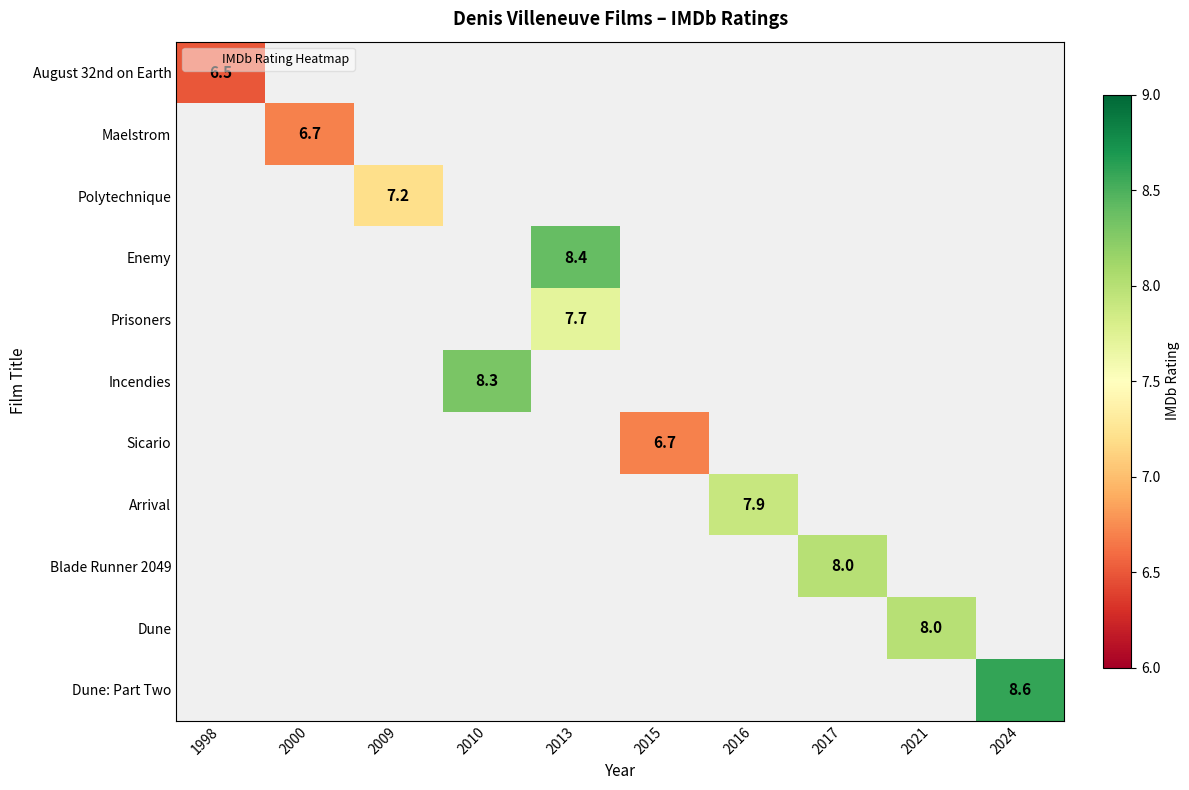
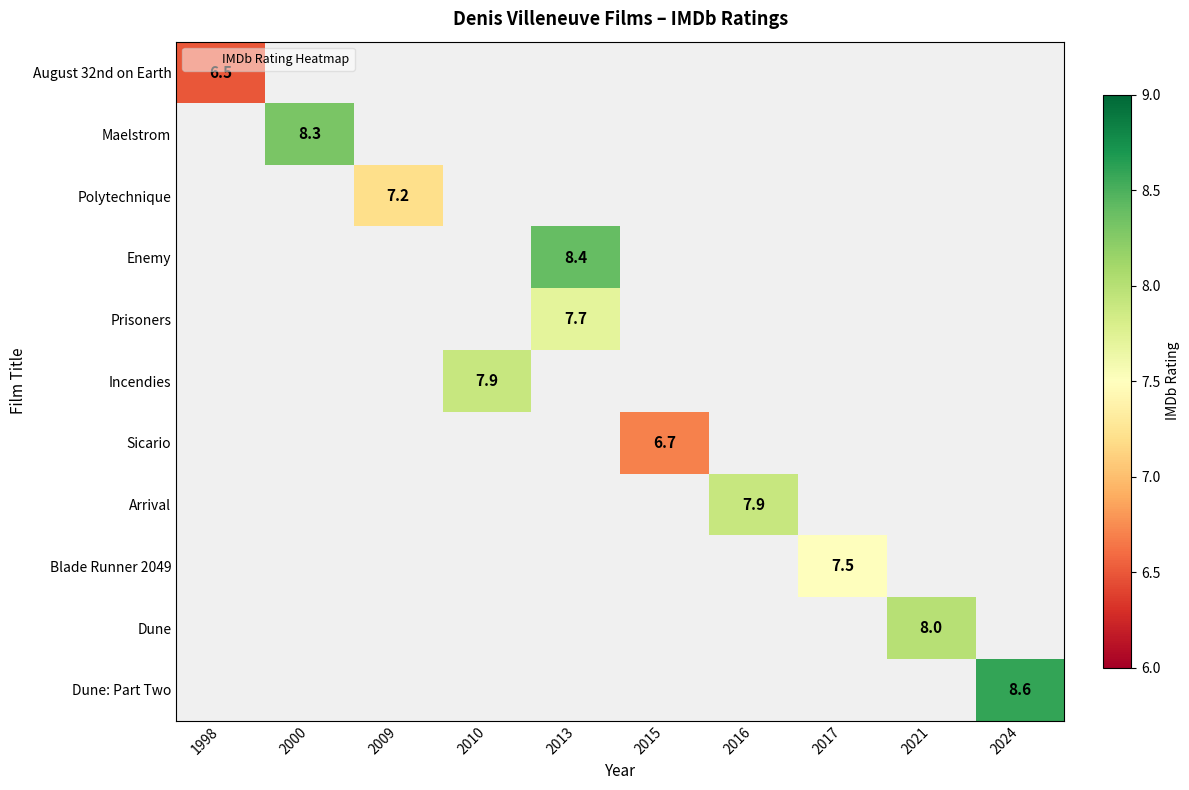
Maelstrom, 2000: 6.7 -> 8.3
Incendies, 2010: 8.3 -> 7.9
Blade Runner 2049, 2017: 8.0 -> 7.5
